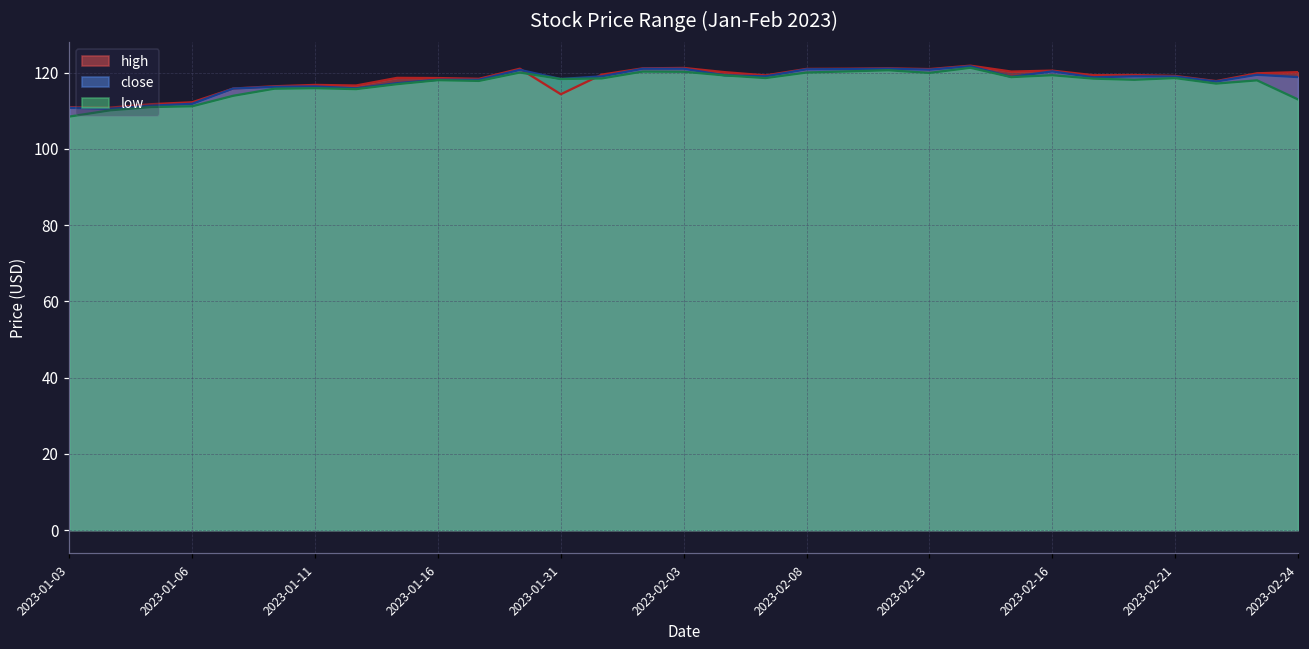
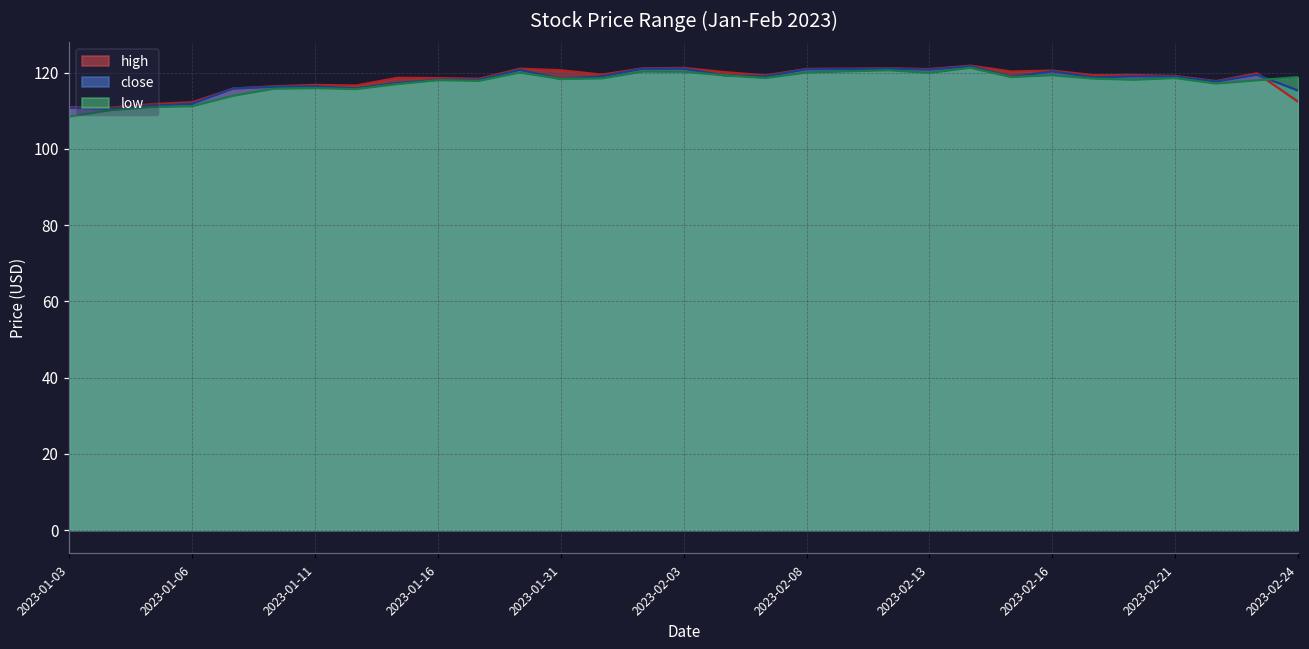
high, 2023-01-31: 114 -> 121
high, 2023-02-24: 120 -> 112
close, 2023-02-24: 119 -> 115
low, 2023-02-24: 113 -> 119
